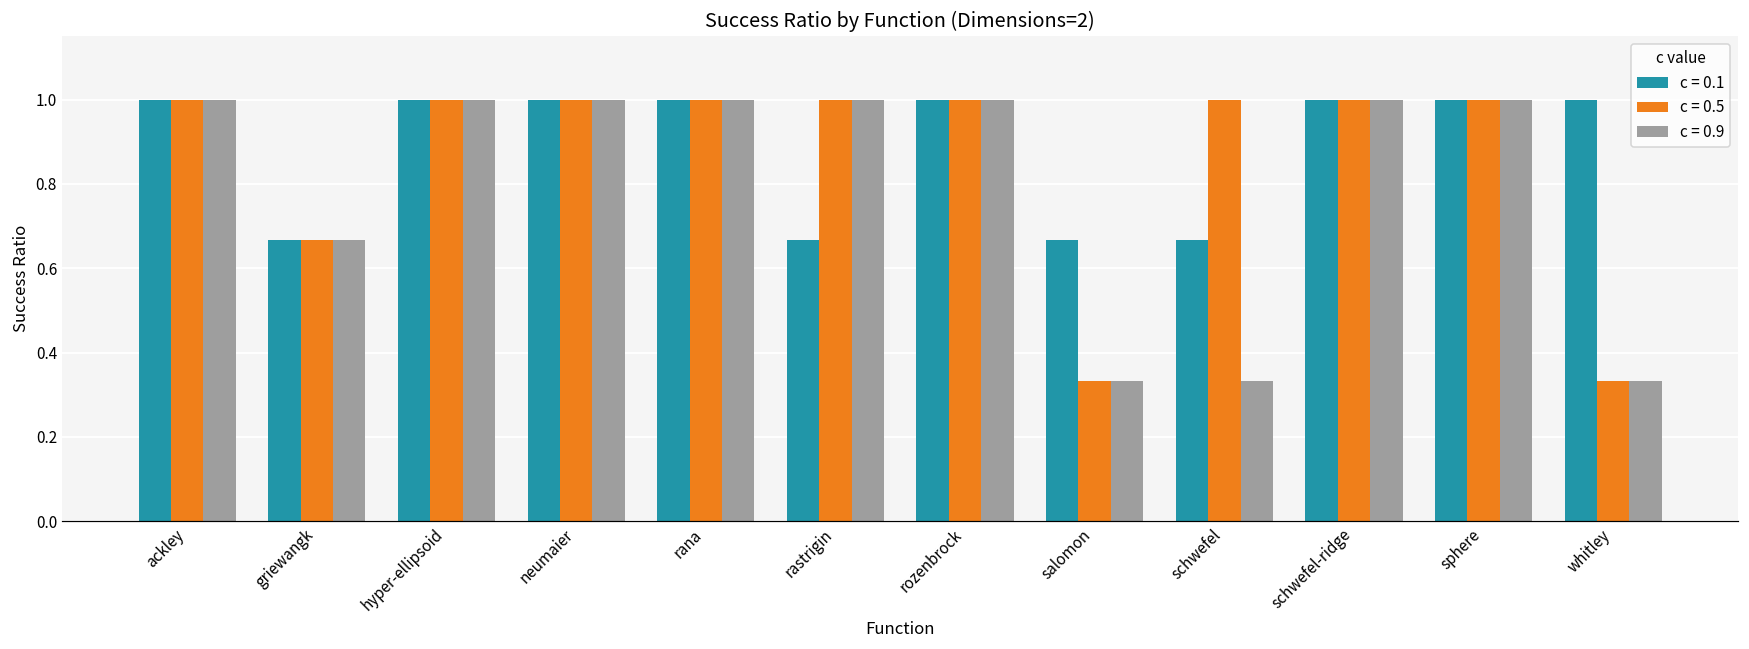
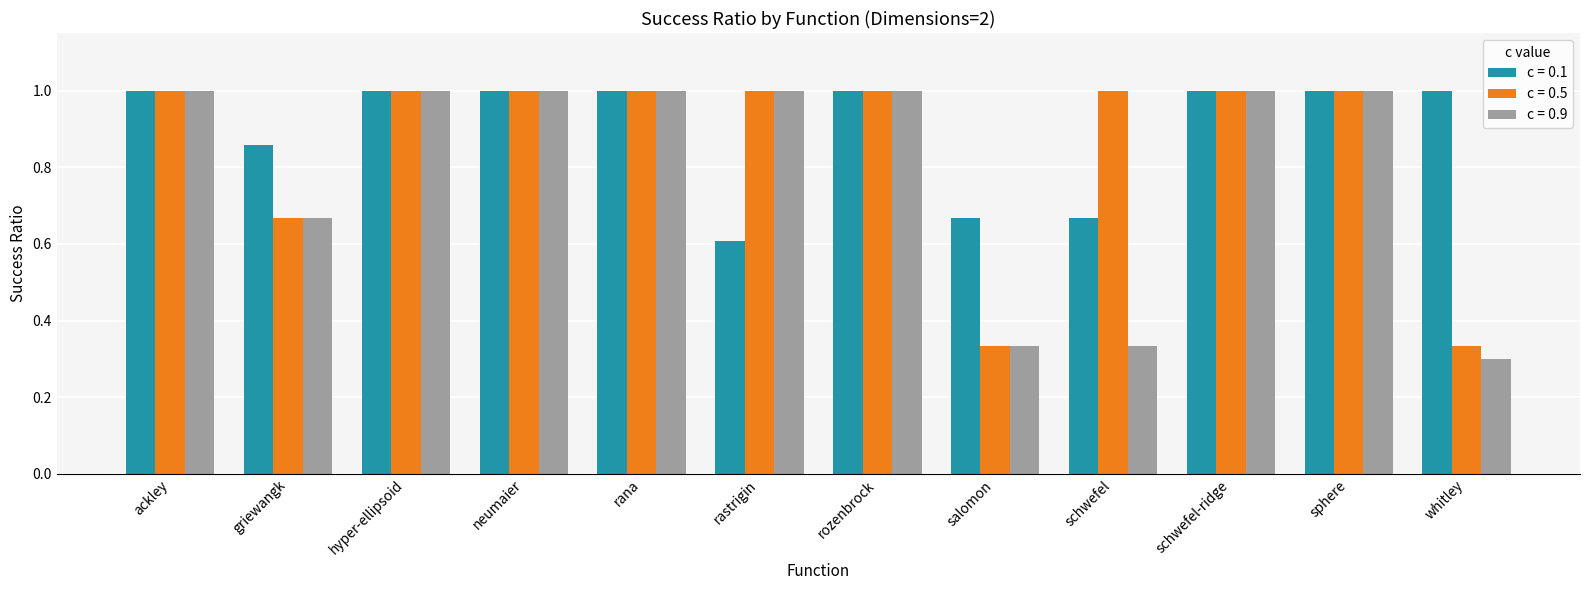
c = 0.1, griewangk: 0.67 -> 0.86
c = 0.1, rastrigin: 0.67 -> 0.61
c = 0.9, whitley: 0.33 -> 0.30
